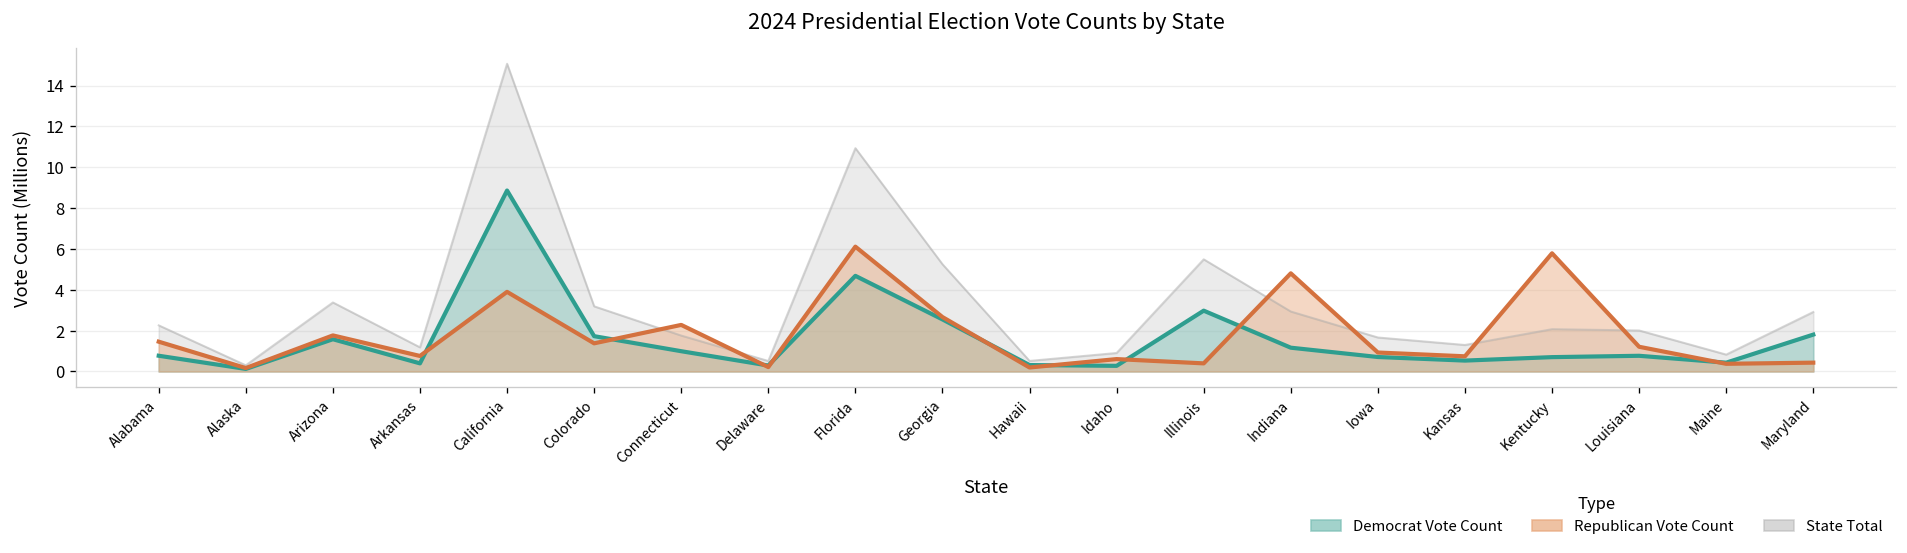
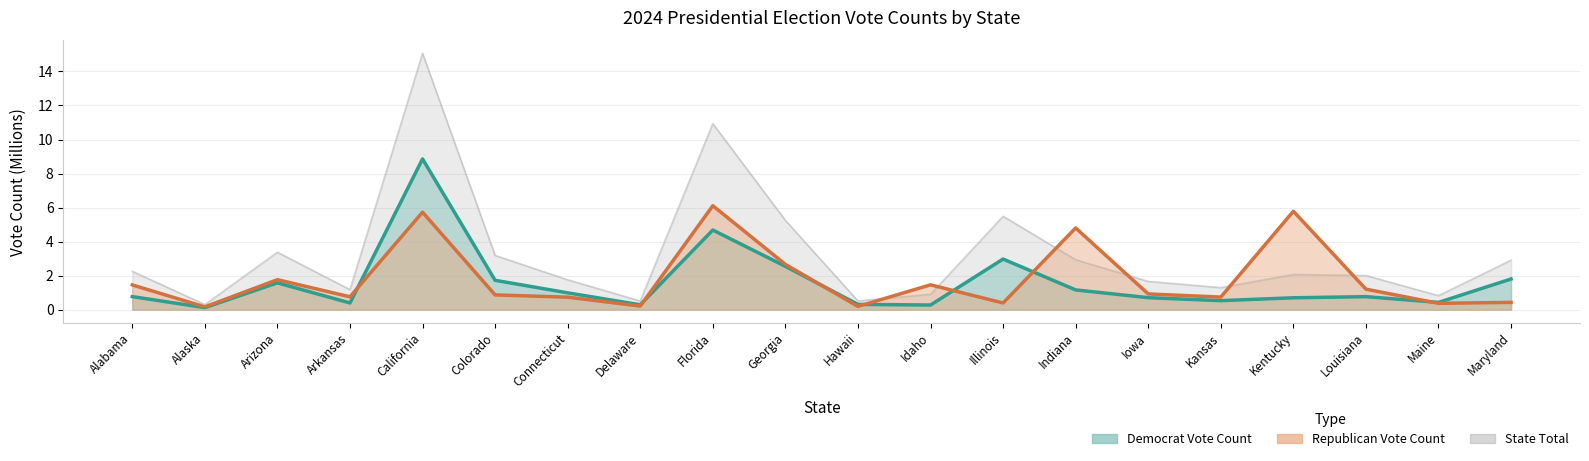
Republican Vote Count, California: 3.9 -> 5.7
Republican Vote Count, Colorado: 1.4 -> 0.9
Republican Vote Count, Connecticut: 2.3 -> 0.7
Republican Vote Count, Idaho: 0.6 -> 1.5
